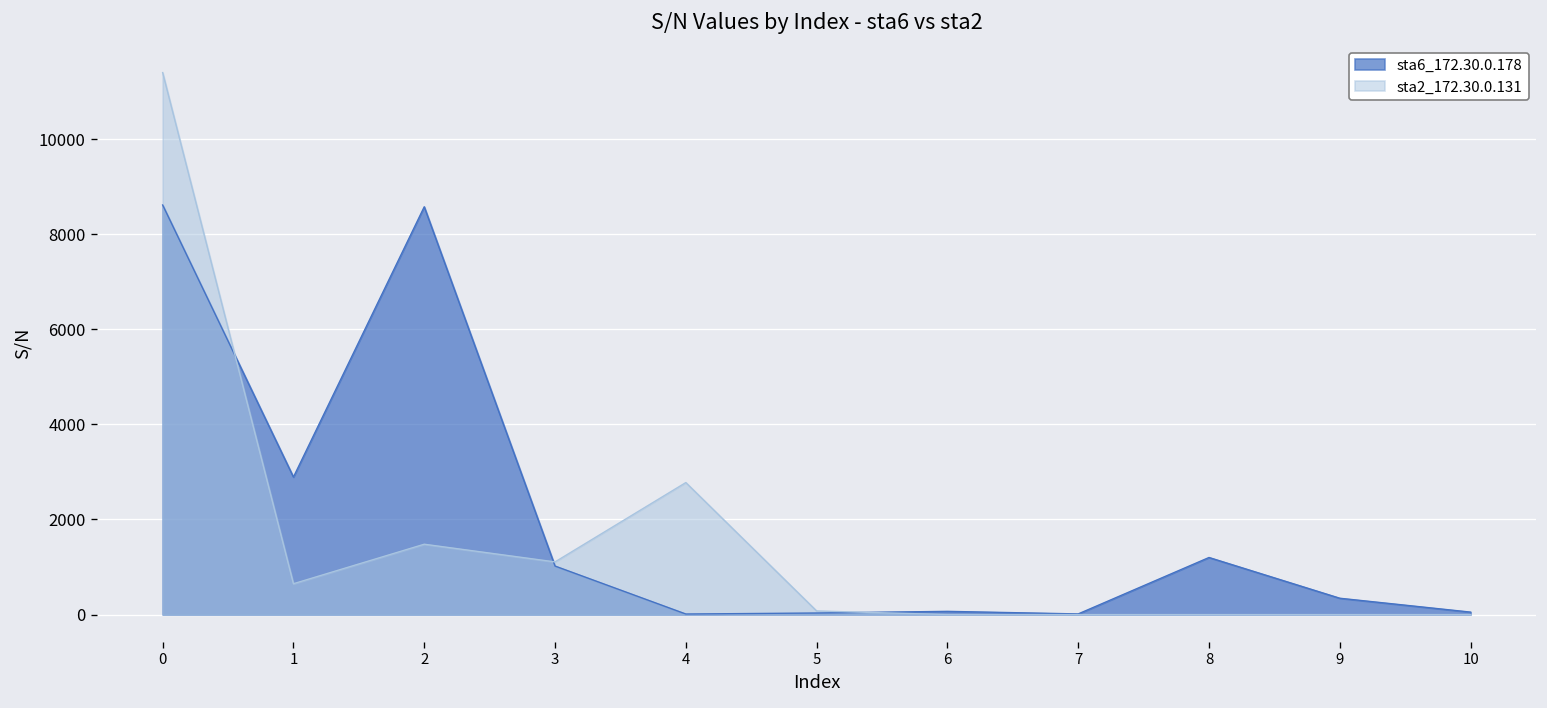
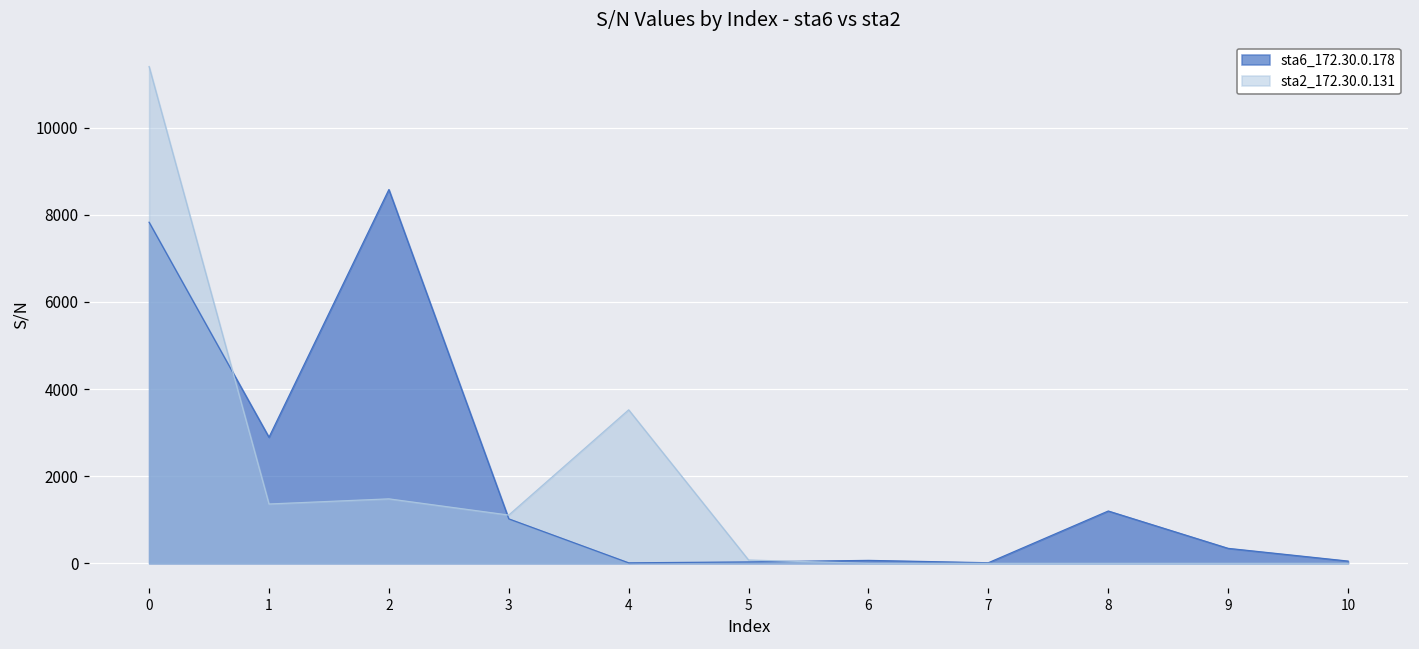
sta6_172.30.0.178, 0: 8600 -> 7800
sta2_172.30.0.131, 1: 600 -> 1400
sta2_172.30.0.131, 4: 2800 -> 3500
